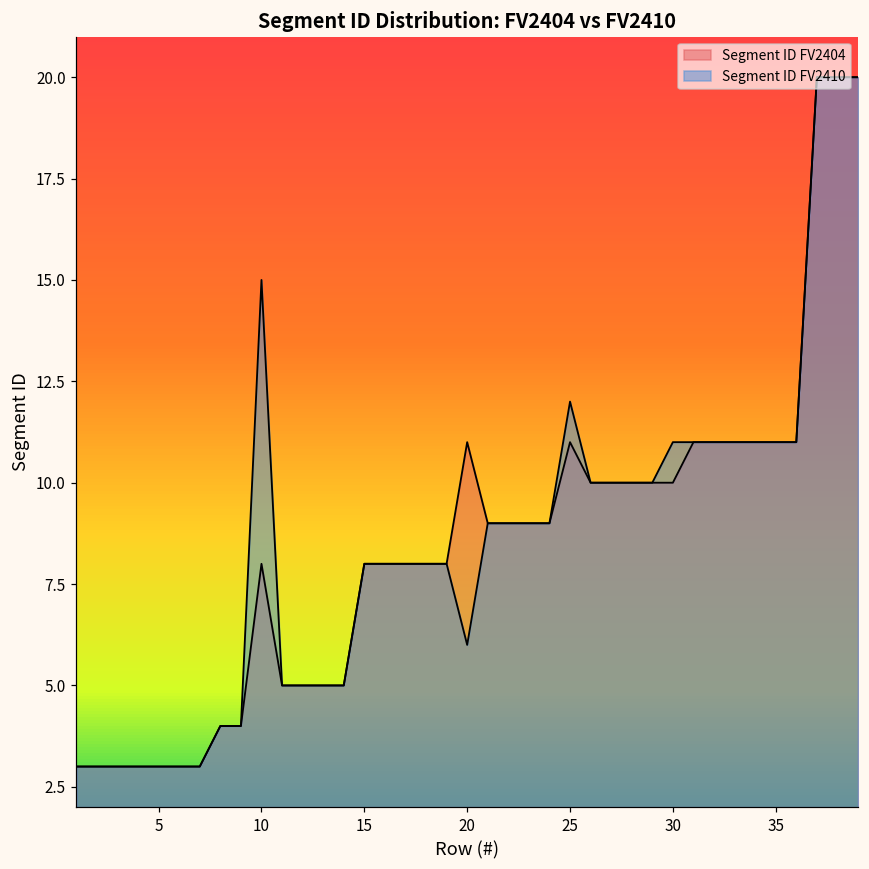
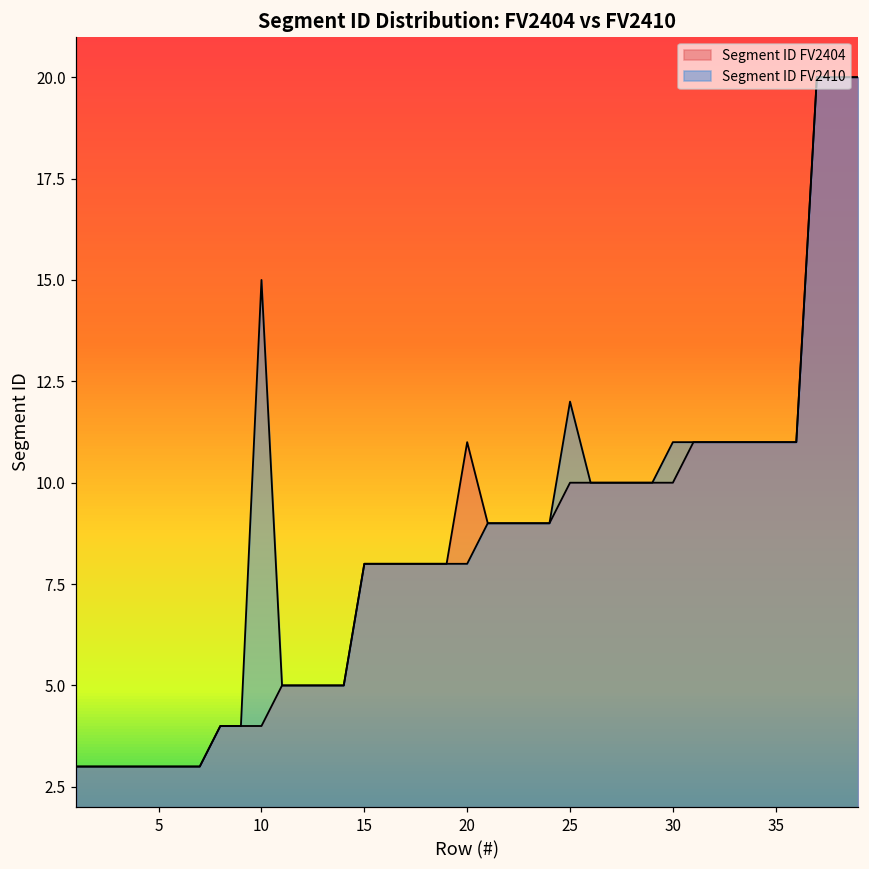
Segment ID FV2404, 10: 8 -> 4
Segment ID FV2410, 20: 6 -> 8
Segment ID FV2404, 25: 11 -> 10
